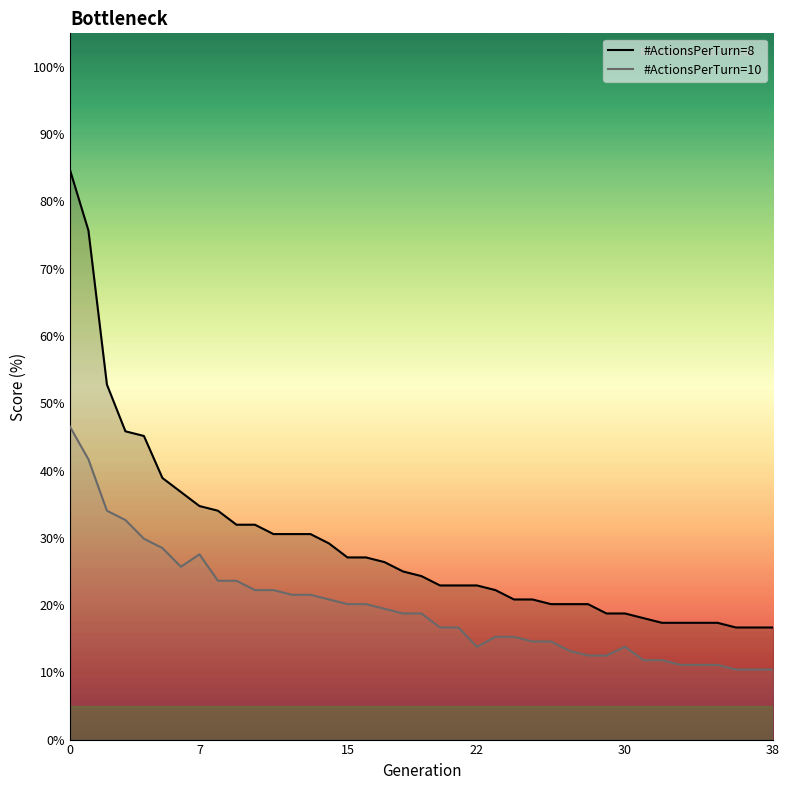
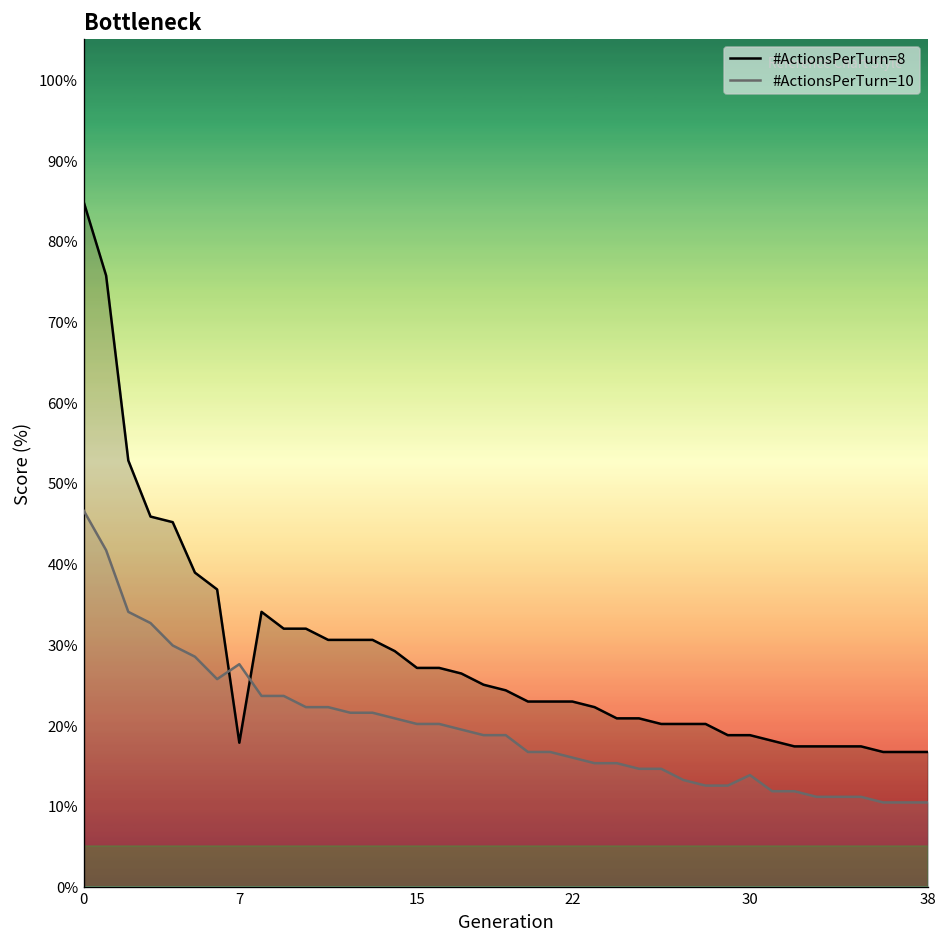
#ActionsPerTurn=8, 7: 35% -> 18%
#ActionsPerTurn=10, 22: 14% -> 16%
